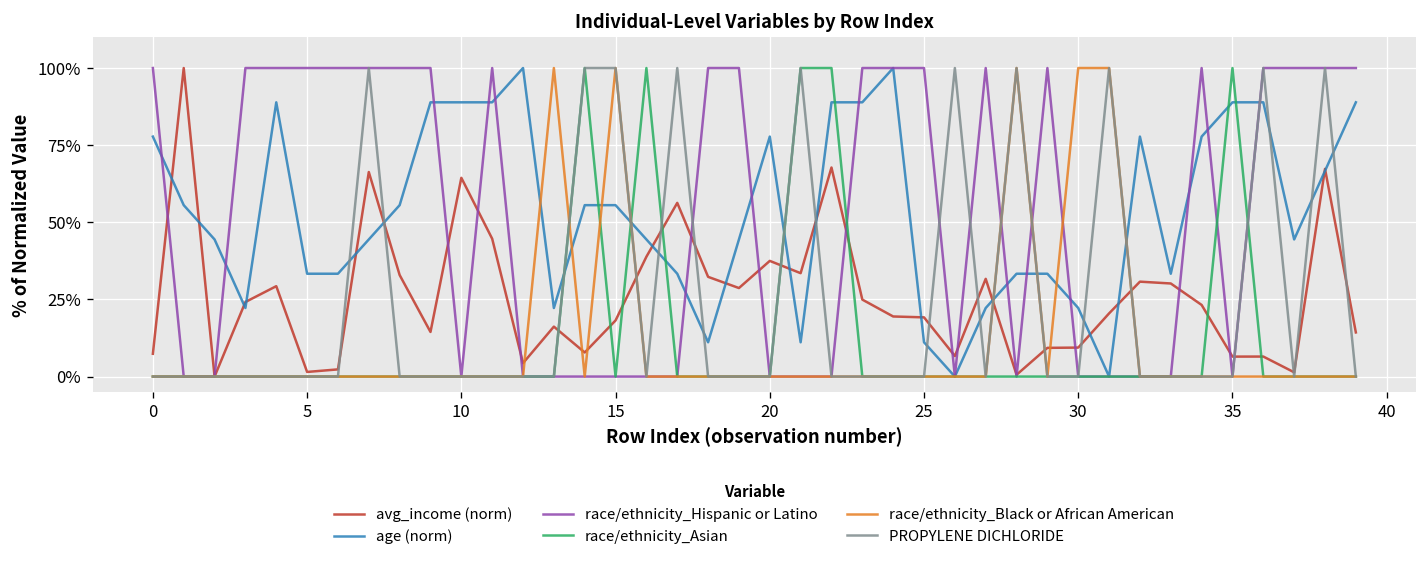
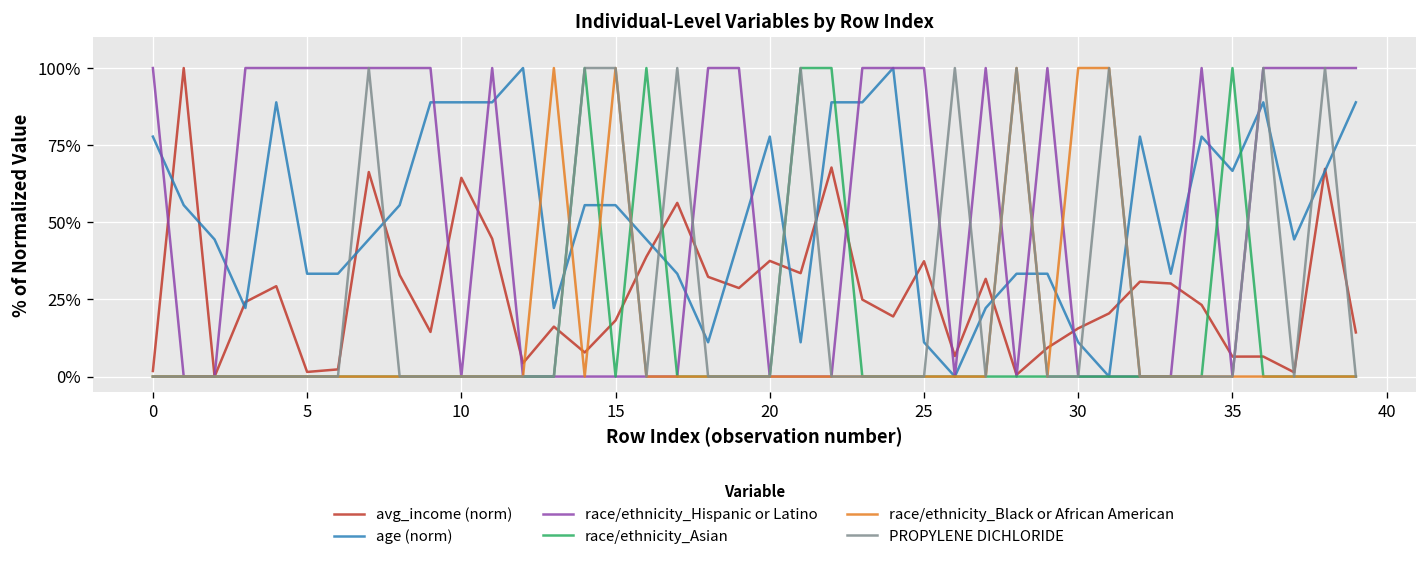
avg_income (norm), 0: 7% -> 2%
avg_income (norm), 25: 19% -> 37%
avg_income (norm), 30: 9% -> 16%
age (norm), 30: 22% -> 11%
age (norm), 35: 89% -> 67%
